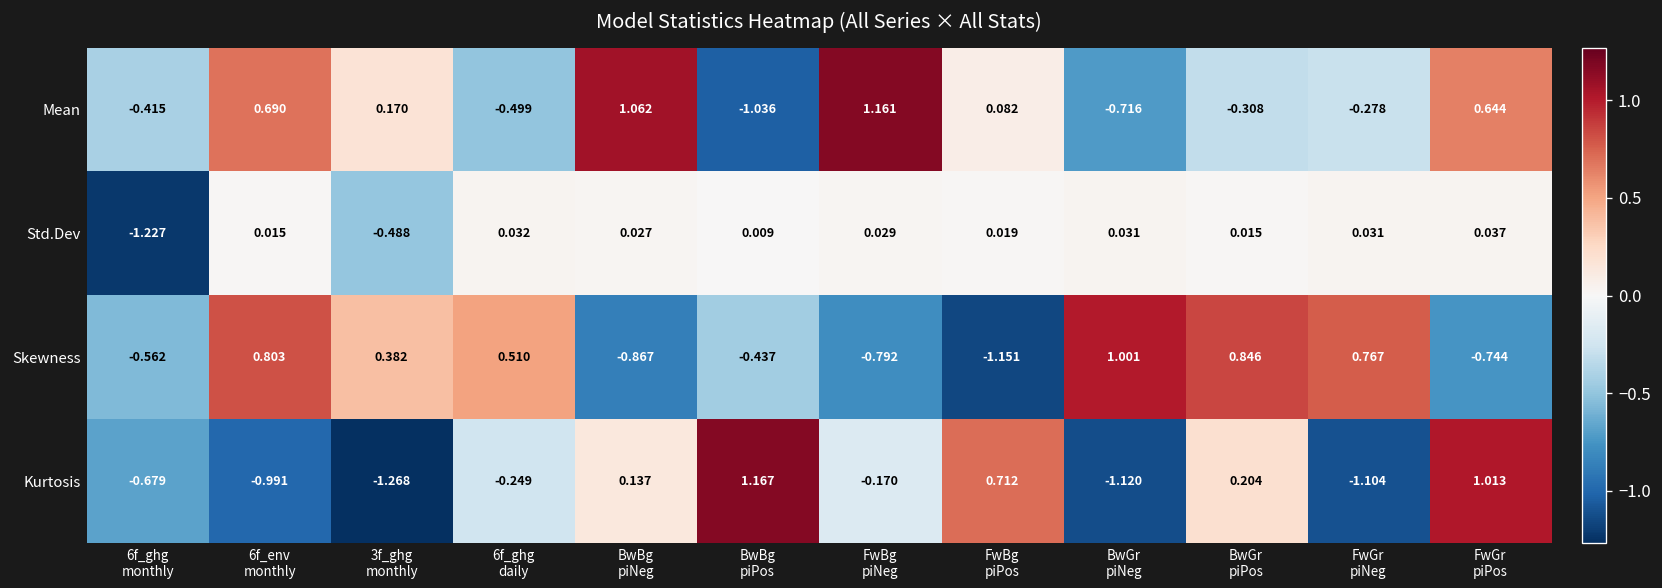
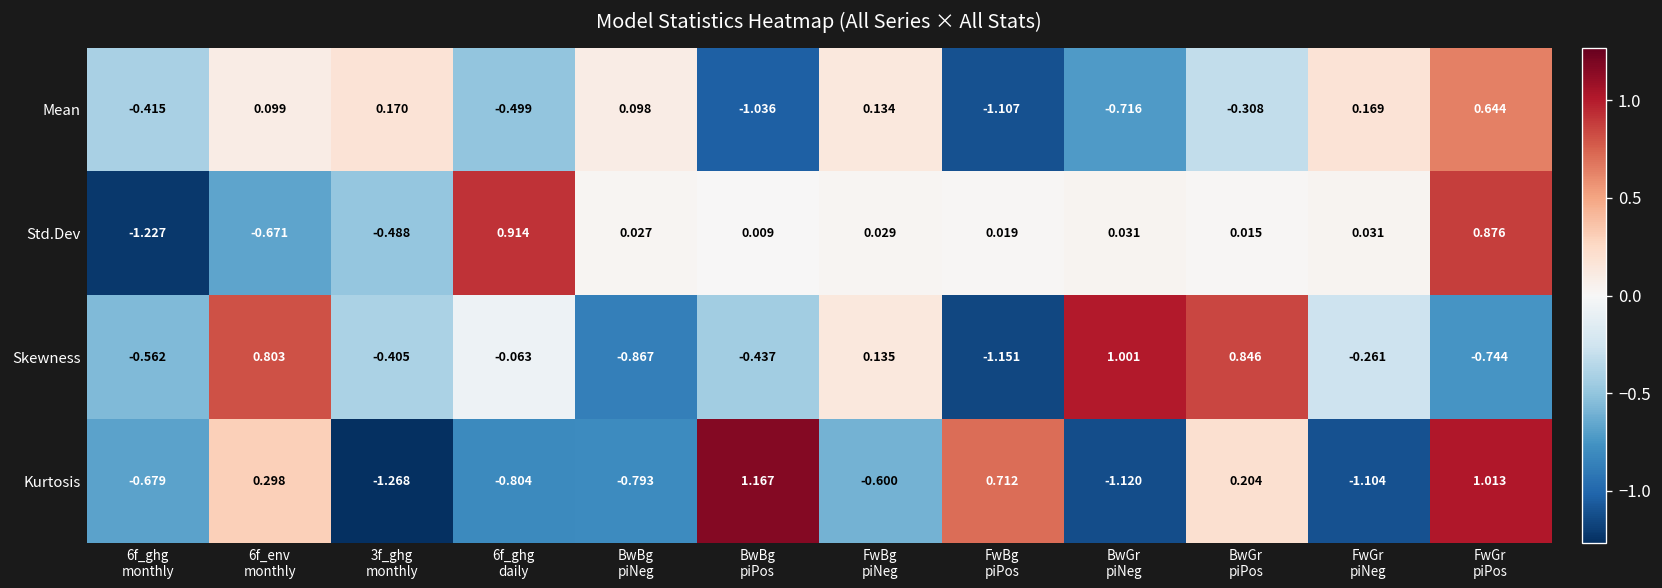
Mean, 6f_env monthly: 0.690 -> 0.099
Mean, BwBg piNeg: 1.062 -> 0.098
Mean, FwBg piNeg: 1.161 -> 0.134
Mean, FwBg piPos: 0.082 -> -1.107
Mean, FwGr piNeg: -0.278 -> 0.169
Std.Dev, 6f_env monthly: 0.015 -> -0.671
Std.Dev, 6f_ghg daily: 0.032 -> 0.914
Std.Dev, FwGr piPos: 0.037 -> 0.876
Skewness, 3f_ghg monthly: 0.382 -> -0.405
Skewness, 6f_ghg daily: 0.510 -> -0.063
Skewness, FwBg piNeg: -0.792 -> 0.135
Skewness, FwGr piNeg: 0.767 -> -0.261
Kurtosis, 6f_env monthly: -0.991 -> 0.298
Kurtosis, 6f_ghg daily: -0.249 -> -0.804
Kurtosis, BwBg piNeg: 0.137 -> -0.793
Kurtosis, FwBg piNeg: -0.170 -> -0.600
